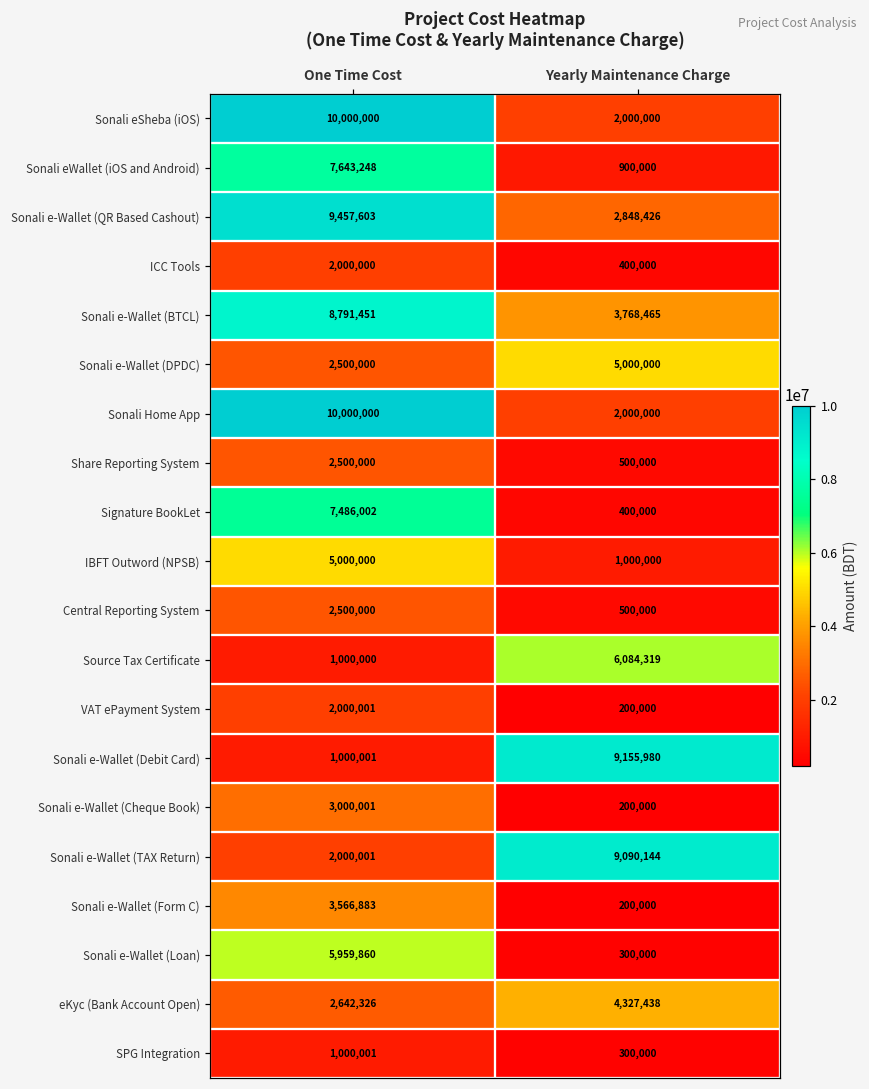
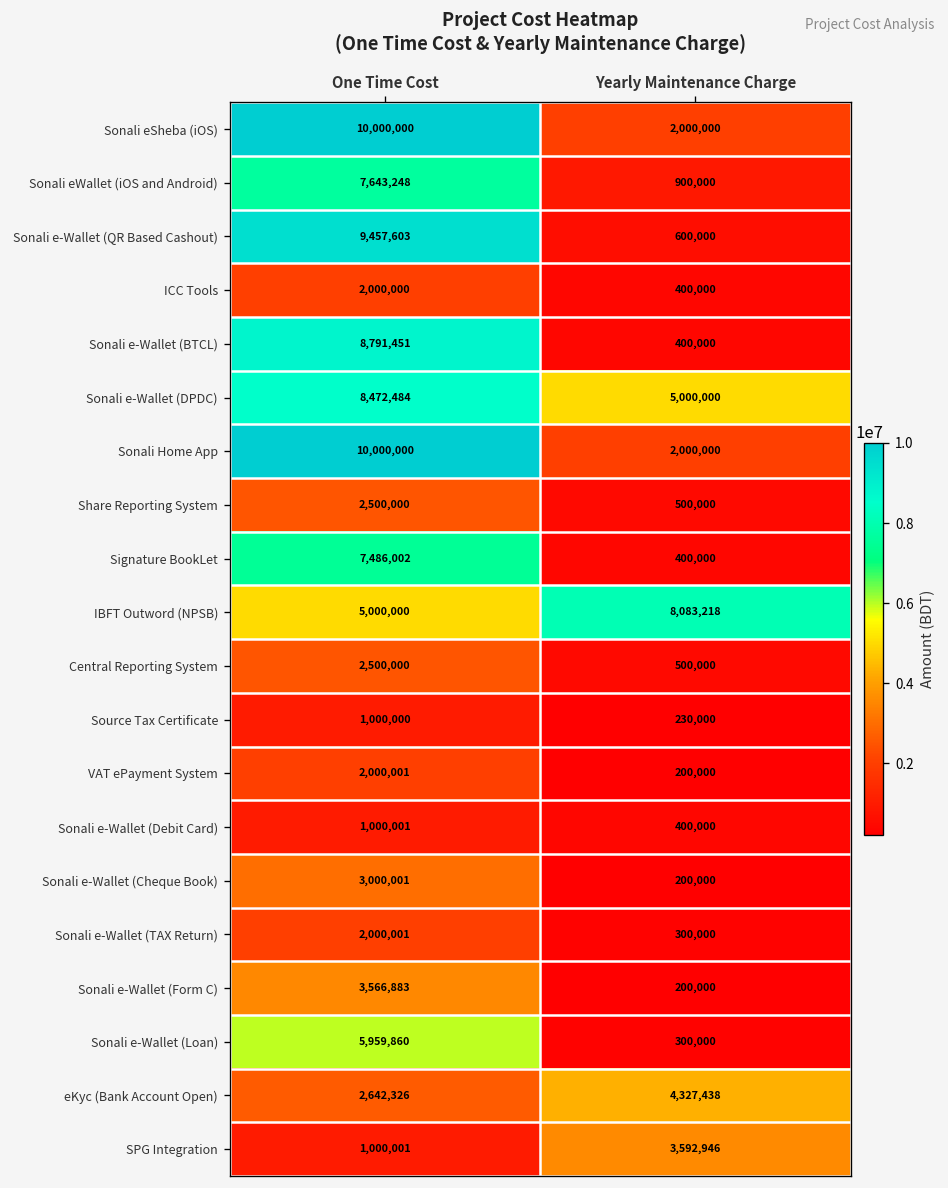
Sonali e-Wallet (QR Based Cashout), Yearly Maintenance Charge: 2,848,426 -> 600,000
Sonali e-Wallet (BTCL), Yearly Maintenance Charge: 3,768,465 -> 400,000
Sonali e-Wallet (DPDC), One Time Cost: 2,500,000 -> 8,472,484
IBFT Outword (NPSB), Yearly Maintenance Charge: 1,000,000 -> 8,083,218
Source Tax Certificate, Yearly Maintenance Charge: 6,084,319 -> 230,000
Sonali e-Wallet (Debit Card), Yearly Maintenance Charge: 9,155,980 -> 400,000
Sonali e-Wallet (TAX Return), Yearly Maintenance Charge: 9,090,144 -> 300,000
SPG Integration, Yearly Maintenance Charge: 300,000 -> 3,592,946
